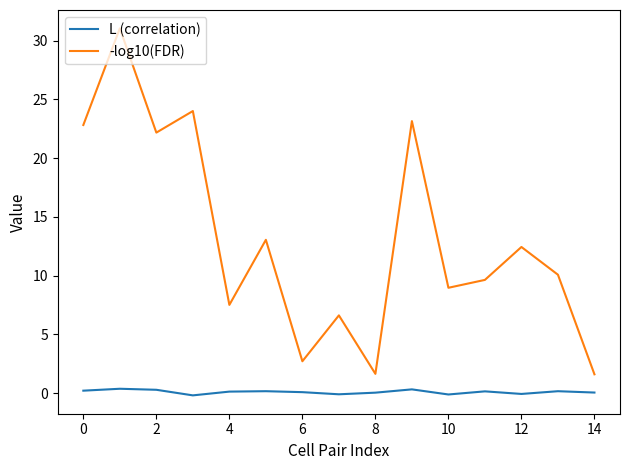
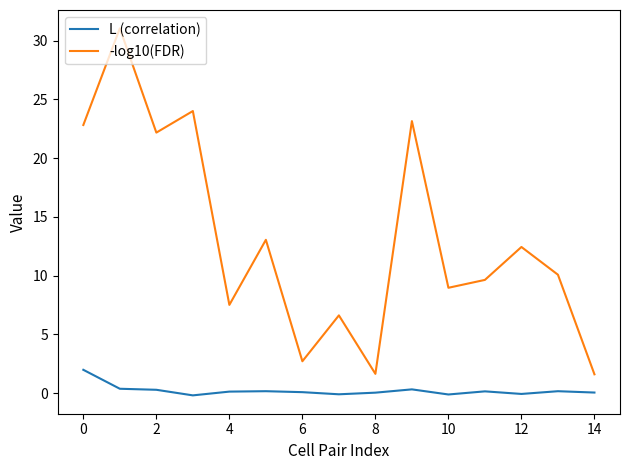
L (correlation), 0: 0.2 -> 2.0
